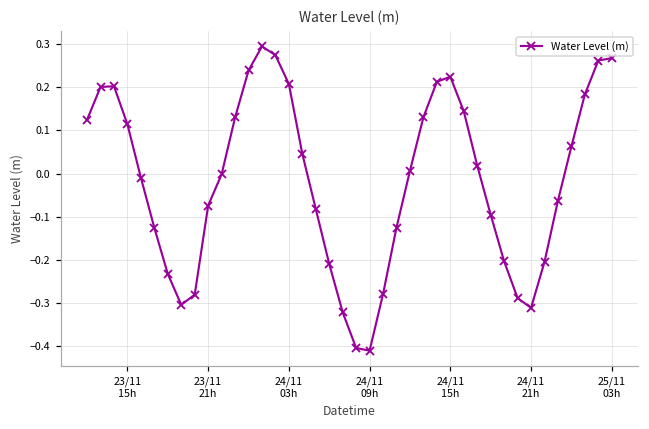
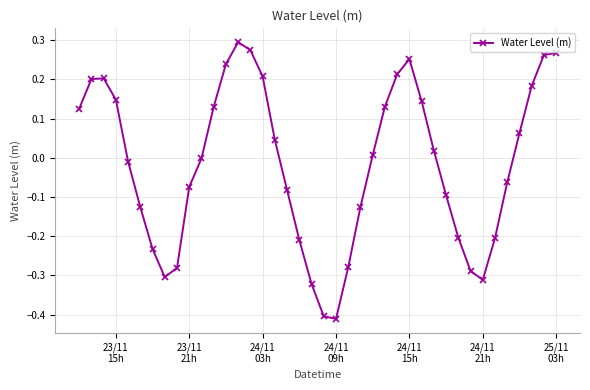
23/11 15h: 0.11 -> 0.15
24/11 15h: 0.22 -> 0.25
